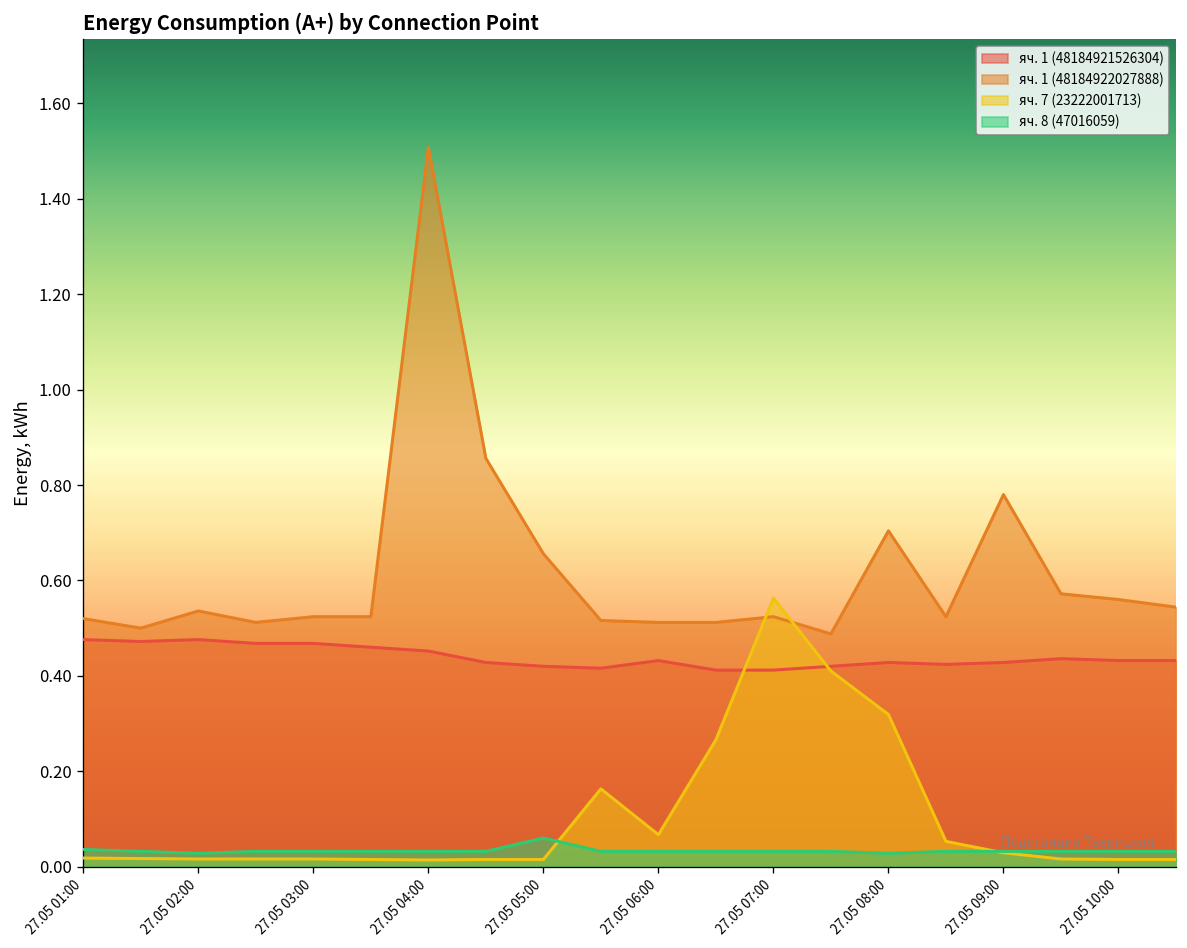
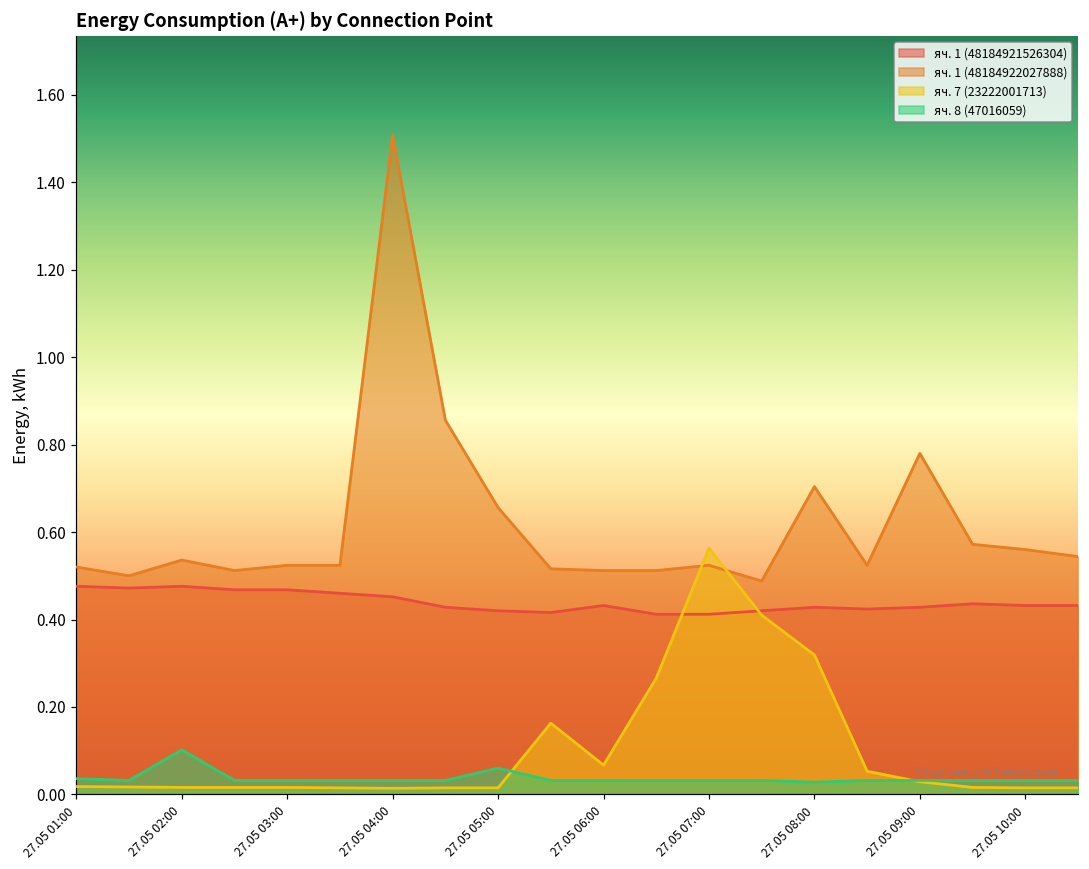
яч. 8 (47016059), 27.05 02:00: 0.03 -> 0.10
